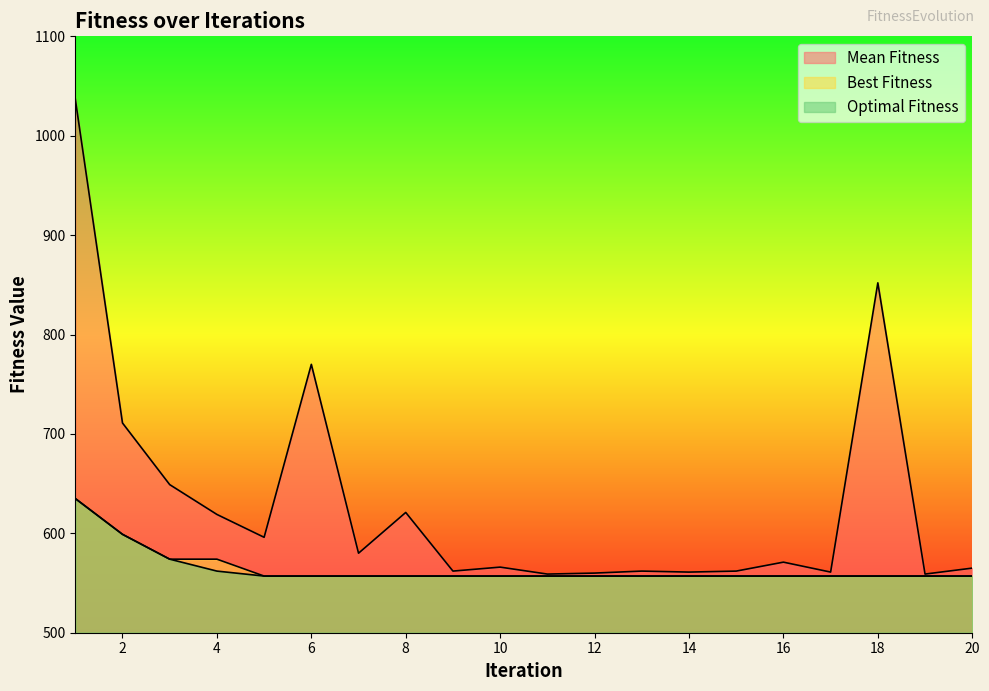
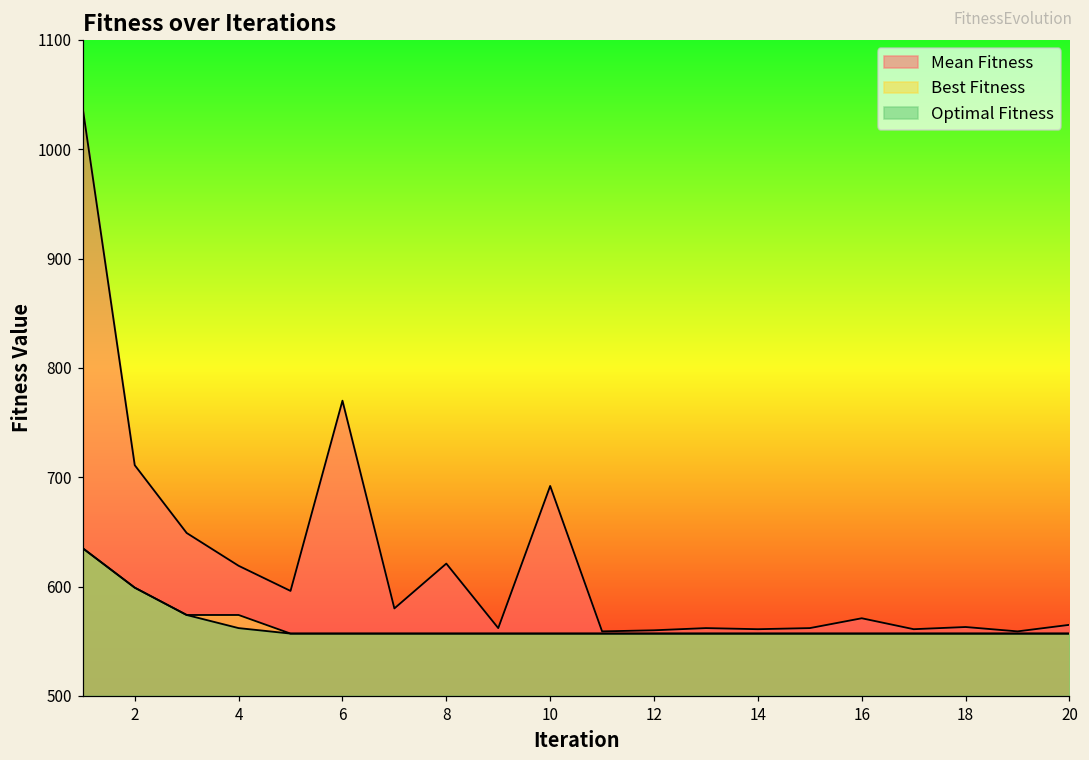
Mean Fitness, 10: 570 -> 690
Mean Fitness, 18: 850 -> 560
